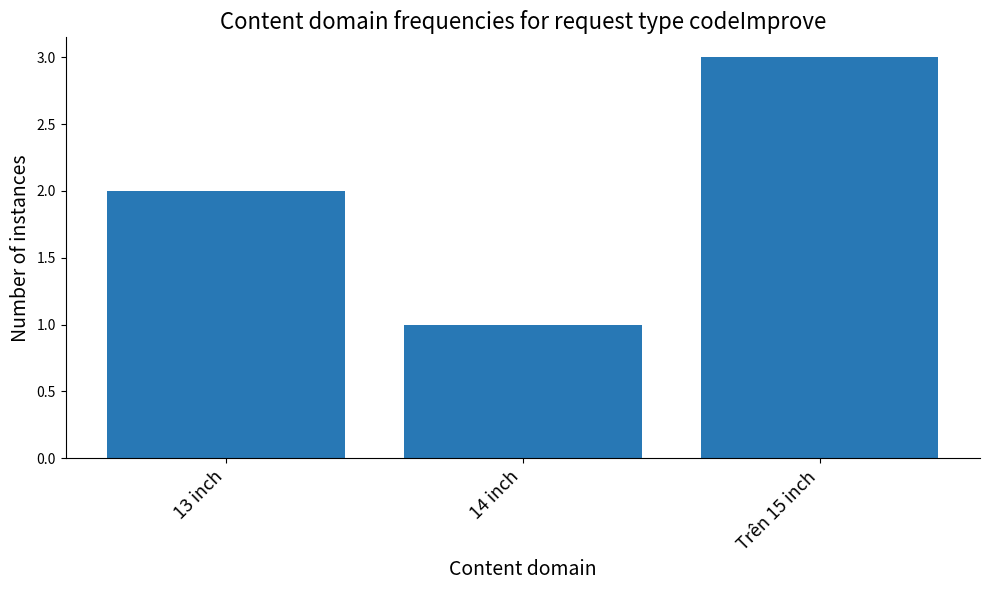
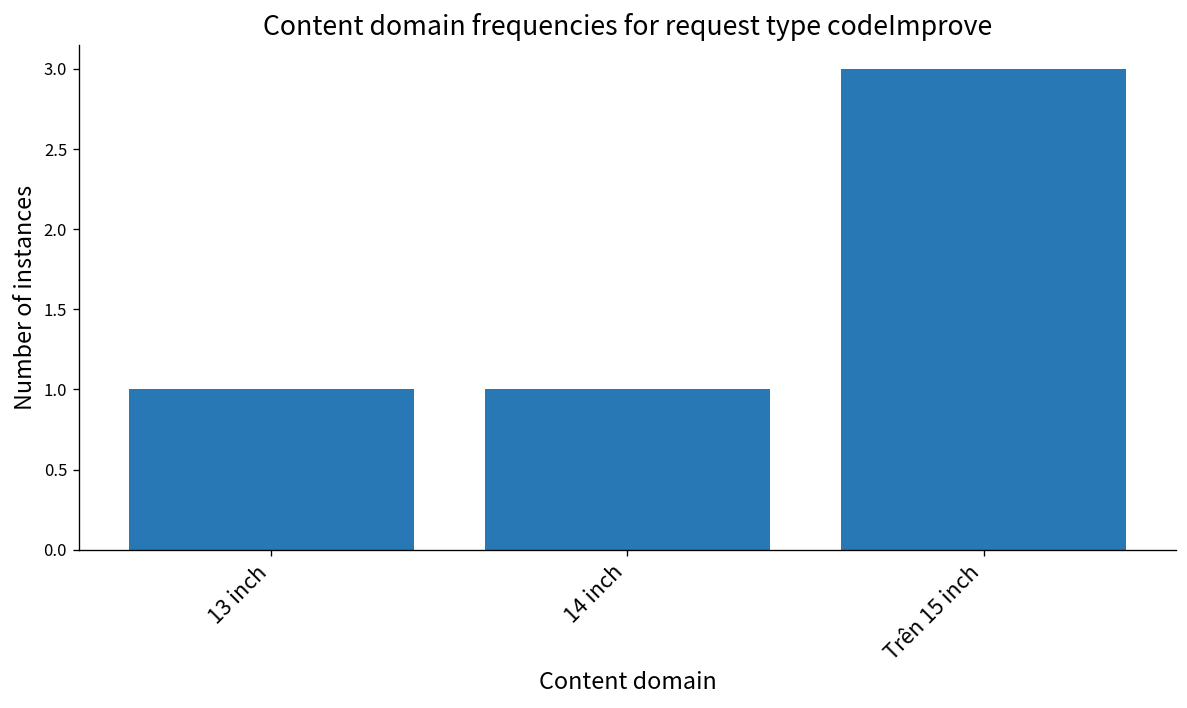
13 inch: 2 -> 1
